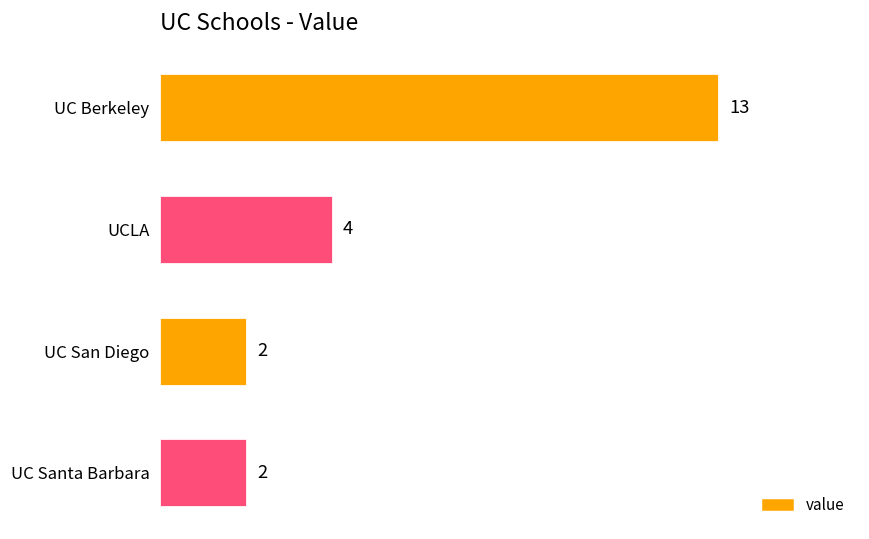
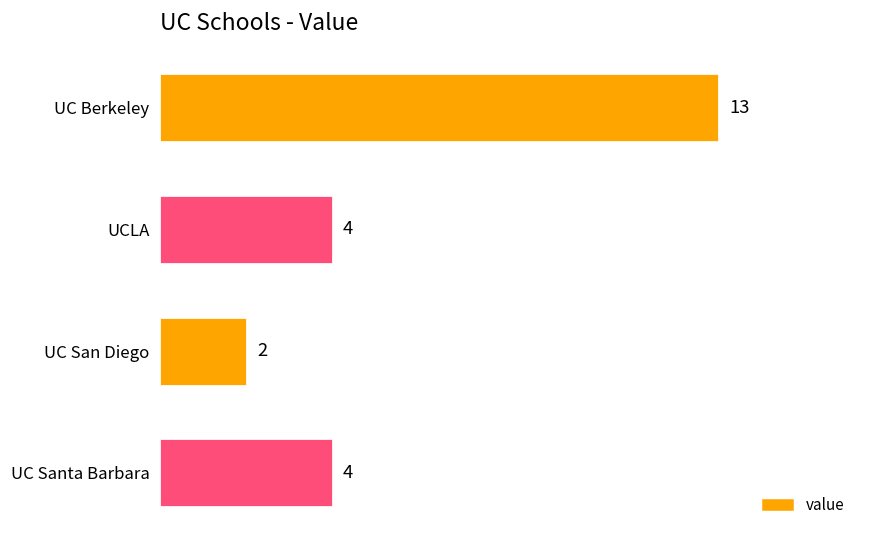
UC Santa Barbara: 2 -> 4
